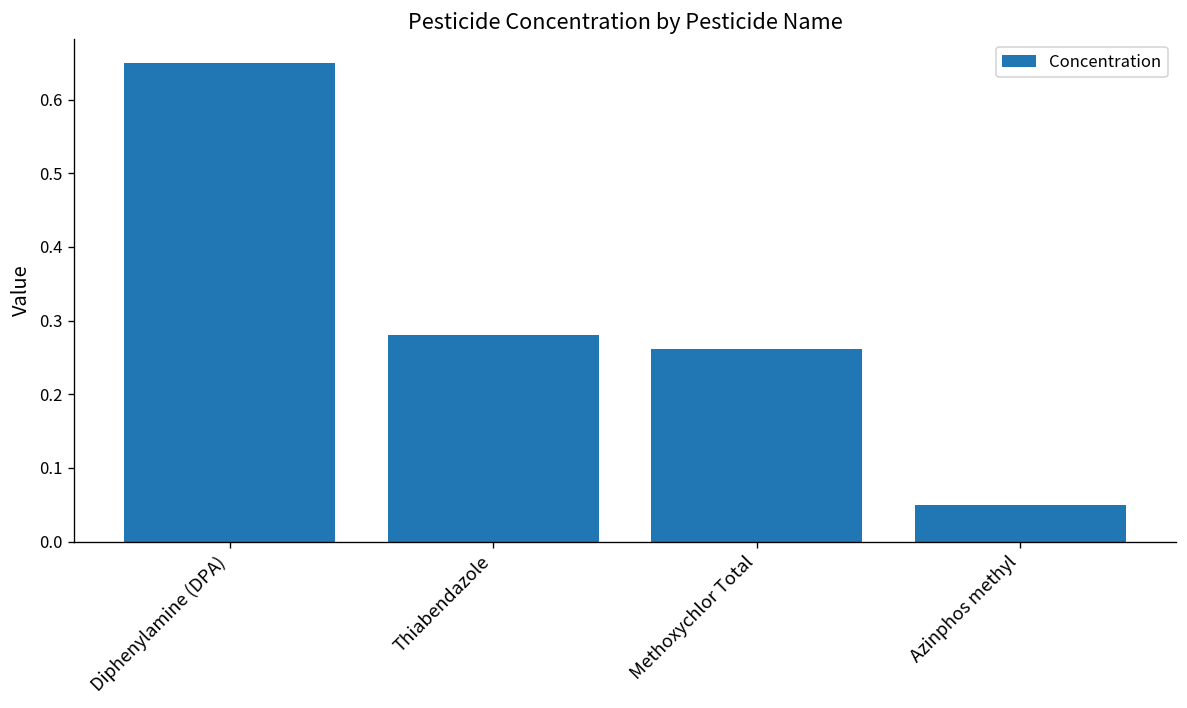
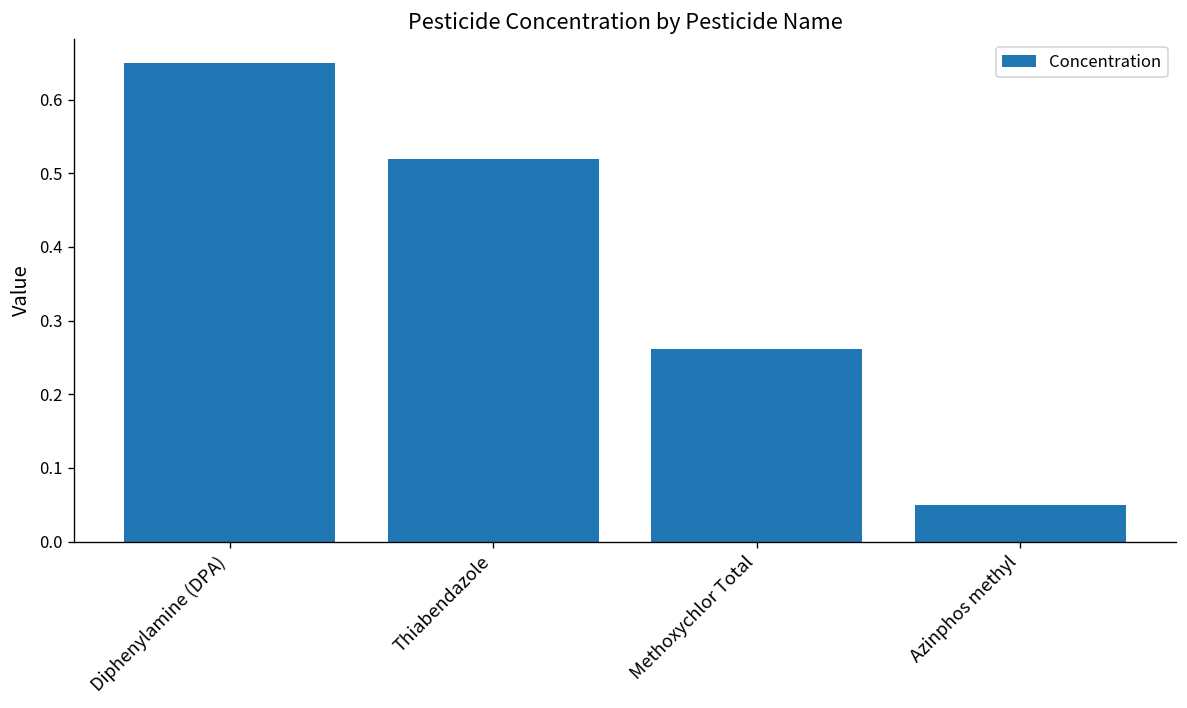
Thiabendazole: 0.28 -> 0.52
